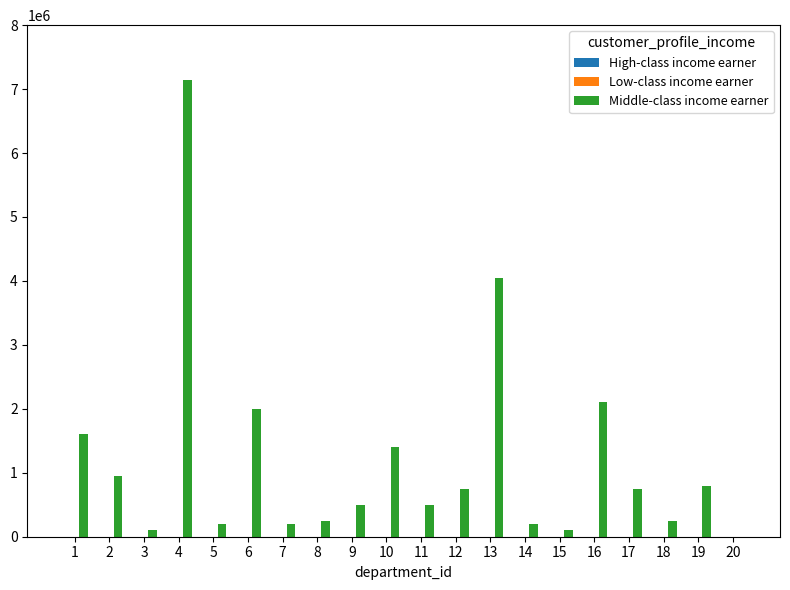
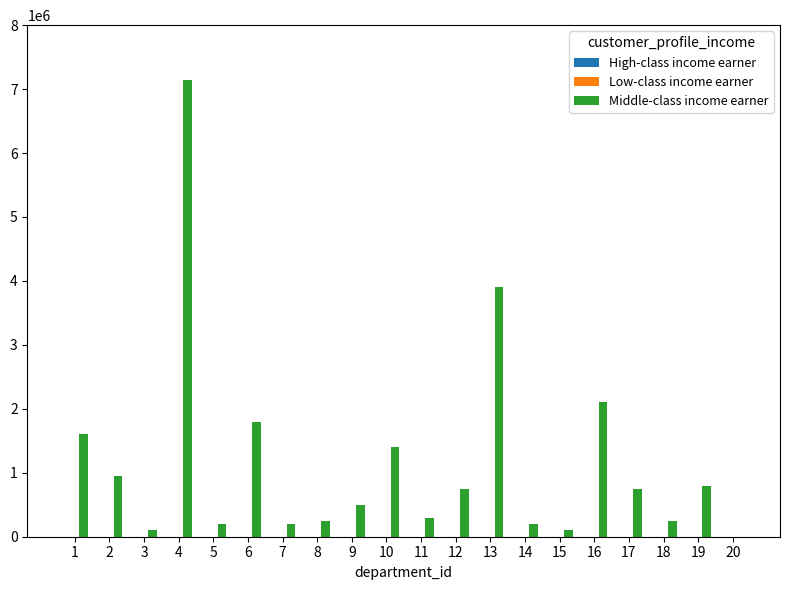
Middle-class income earner, 6: 2000000 -> 1800000
Middle-class income earner, 11: 500000 -> 300000
Middle-class income earner, 13: 4100000 -> 3900000
